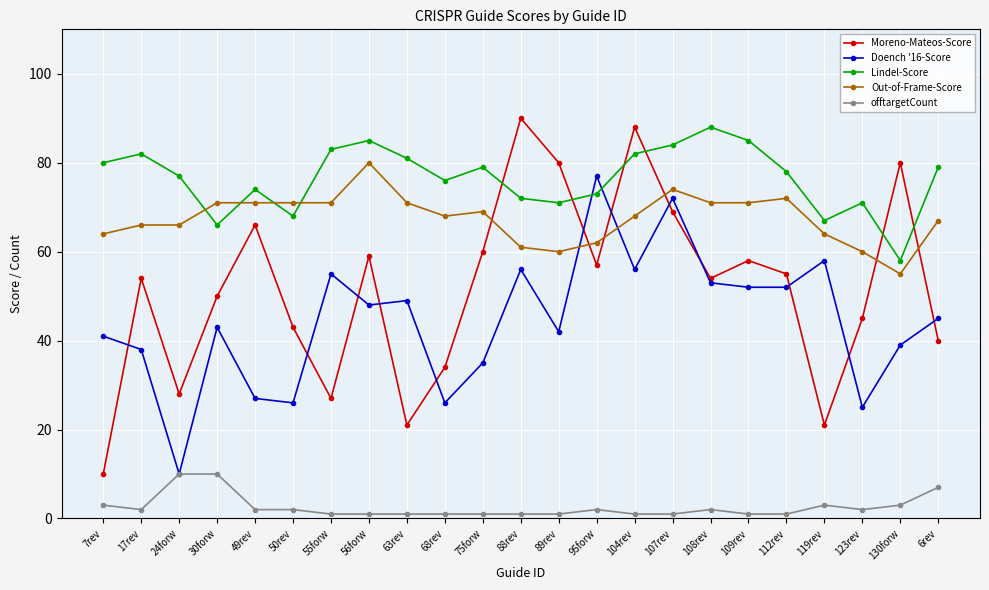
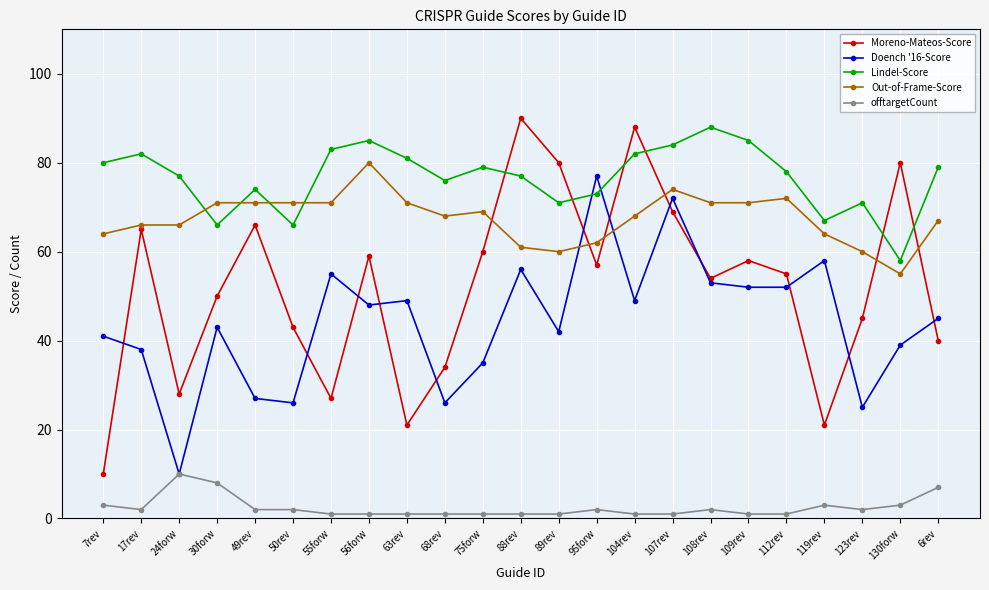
Moreno-Mateos-Score, 17rev: 54 -> 65
offtargetCount, 30forw: 10 -> 8
Lindel-Score, 50rev: 68 -> 66
Lindel-Score, 88rev: 72 -> 77
Doench '16-Score, 104rev: 56 -> 49
